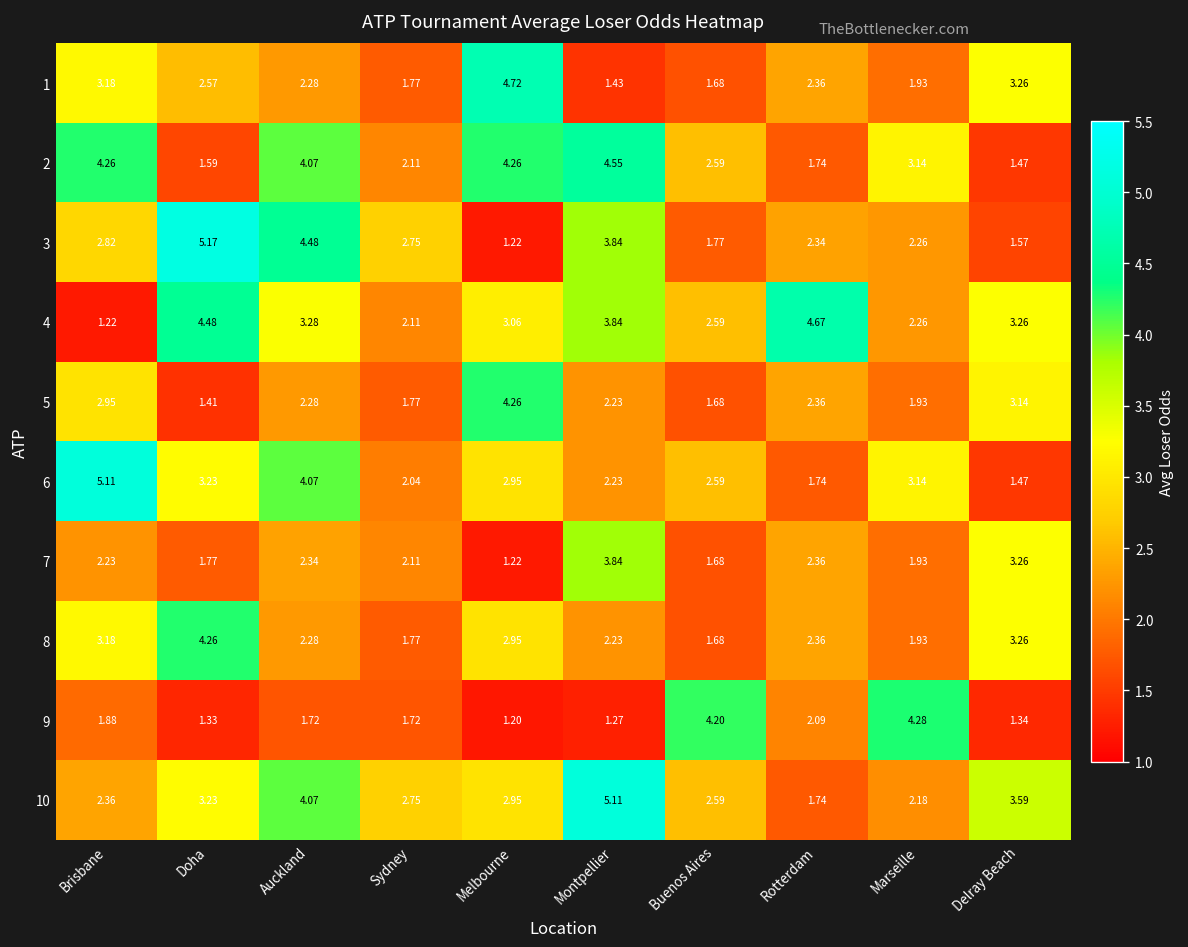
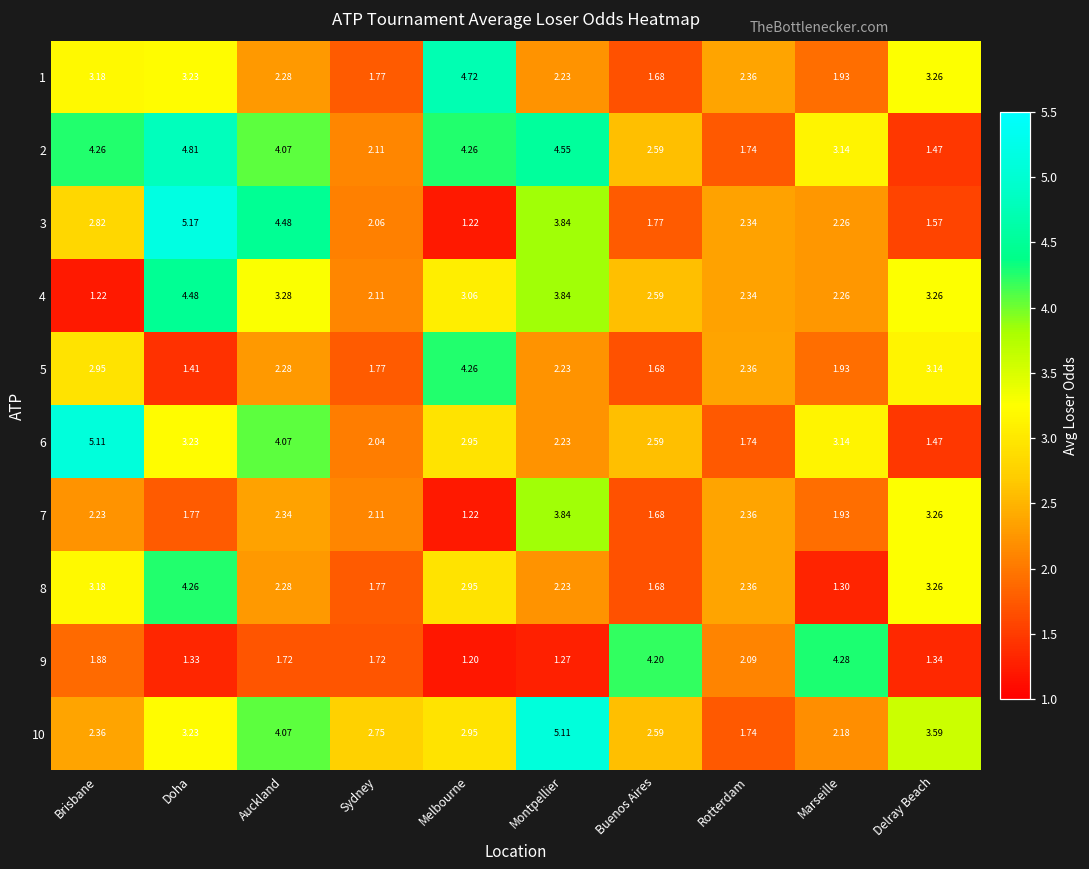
1, Doha: 2.57 -> 3.23
1, Montpellier: 1.43 -> 2.23
2, Doha: 1.59 -> 4.81
3, Sydney: 2.75 -> 2.06
4, Rotterdam: 4.67 -> 2.34
8, Marseille: 1.93 -> 1.30
